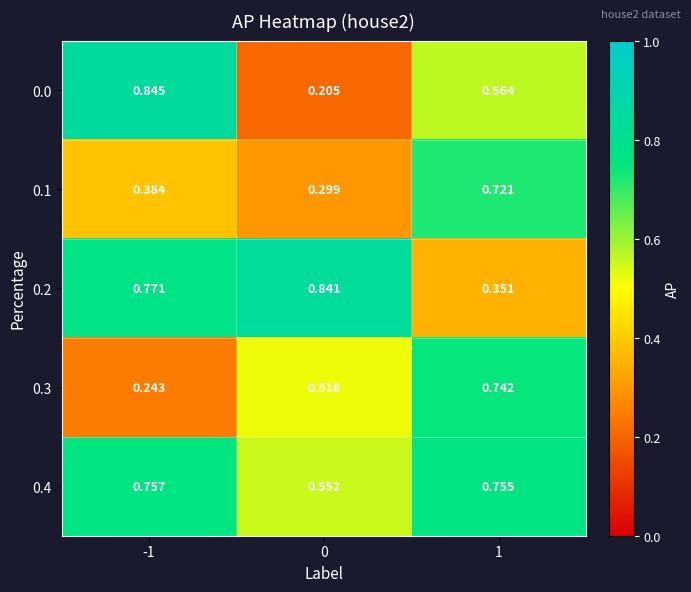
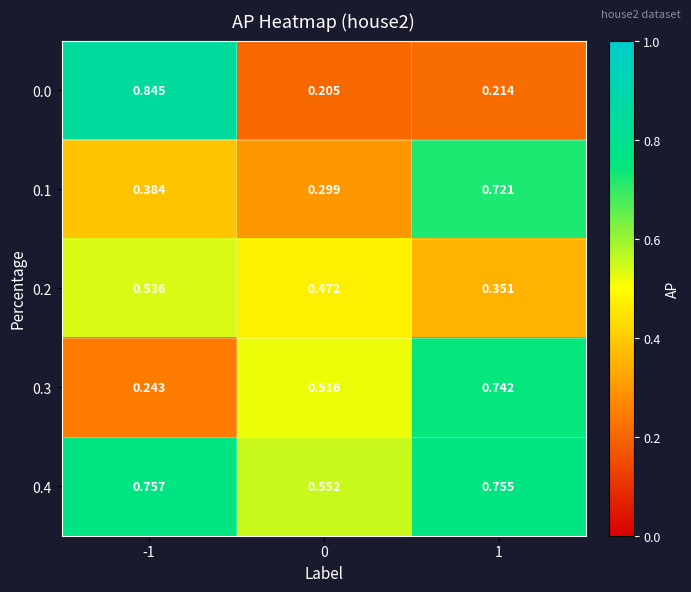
0.0, 1: 0.564 -> 0.214
0.2, -1: 0.771 -> 0.536
0.2, 0: 0.841 -> 0.472
